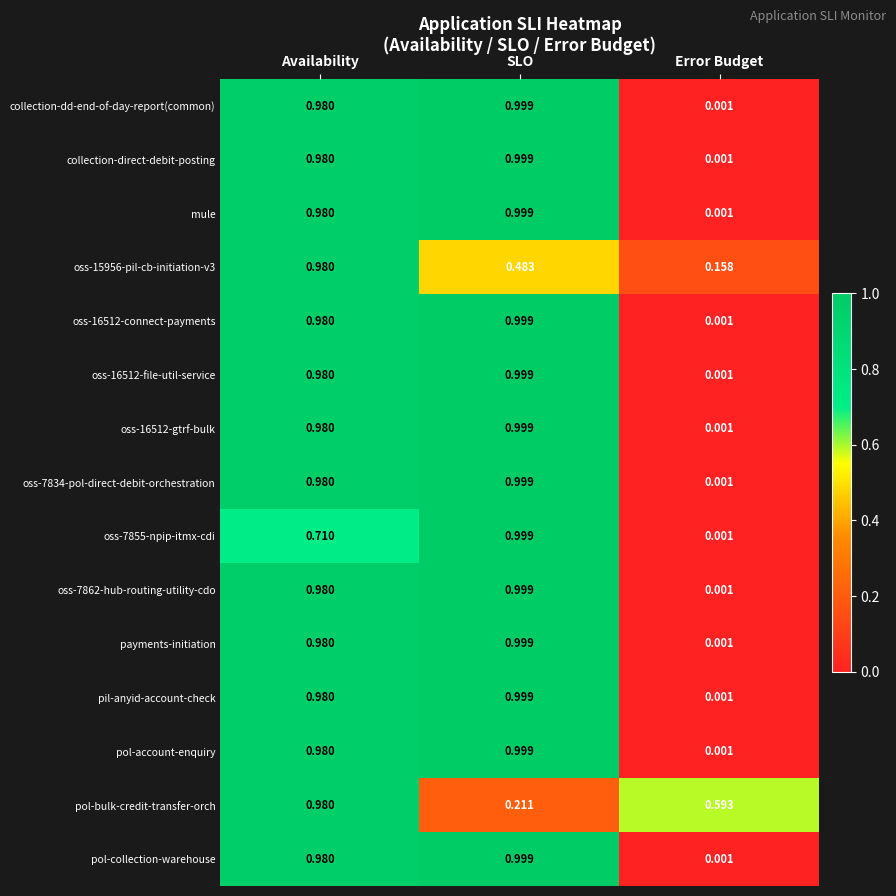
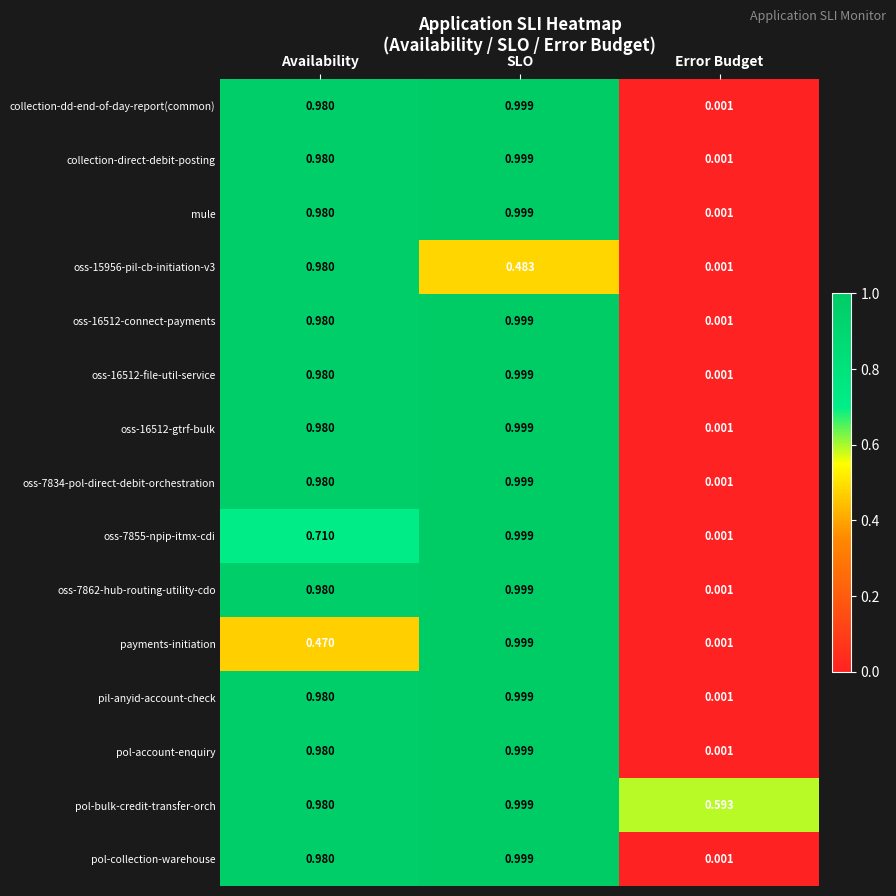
oss-15956-pil-cb-initiation-v3, Error Budget: 0.158 -> 0.001
payments-initiation, Availability: 0.980 -> 0.470
pol-bulk-credit-transfer-orch, SLO: 0.211 -> 0.999
